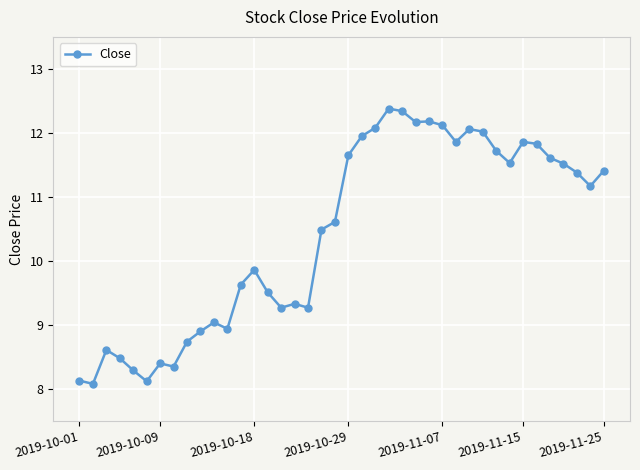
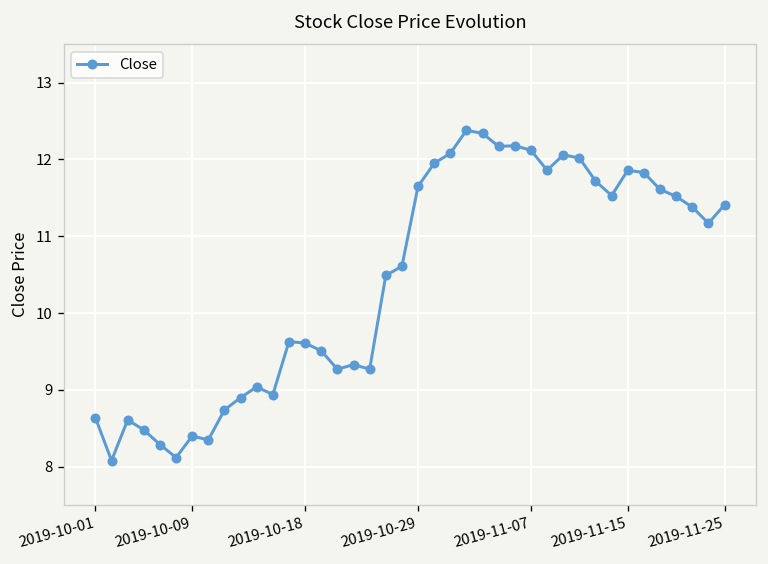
2019-10-01: 8.1 -> 8.6
2019-10-18: 9.9 -> 9.6
